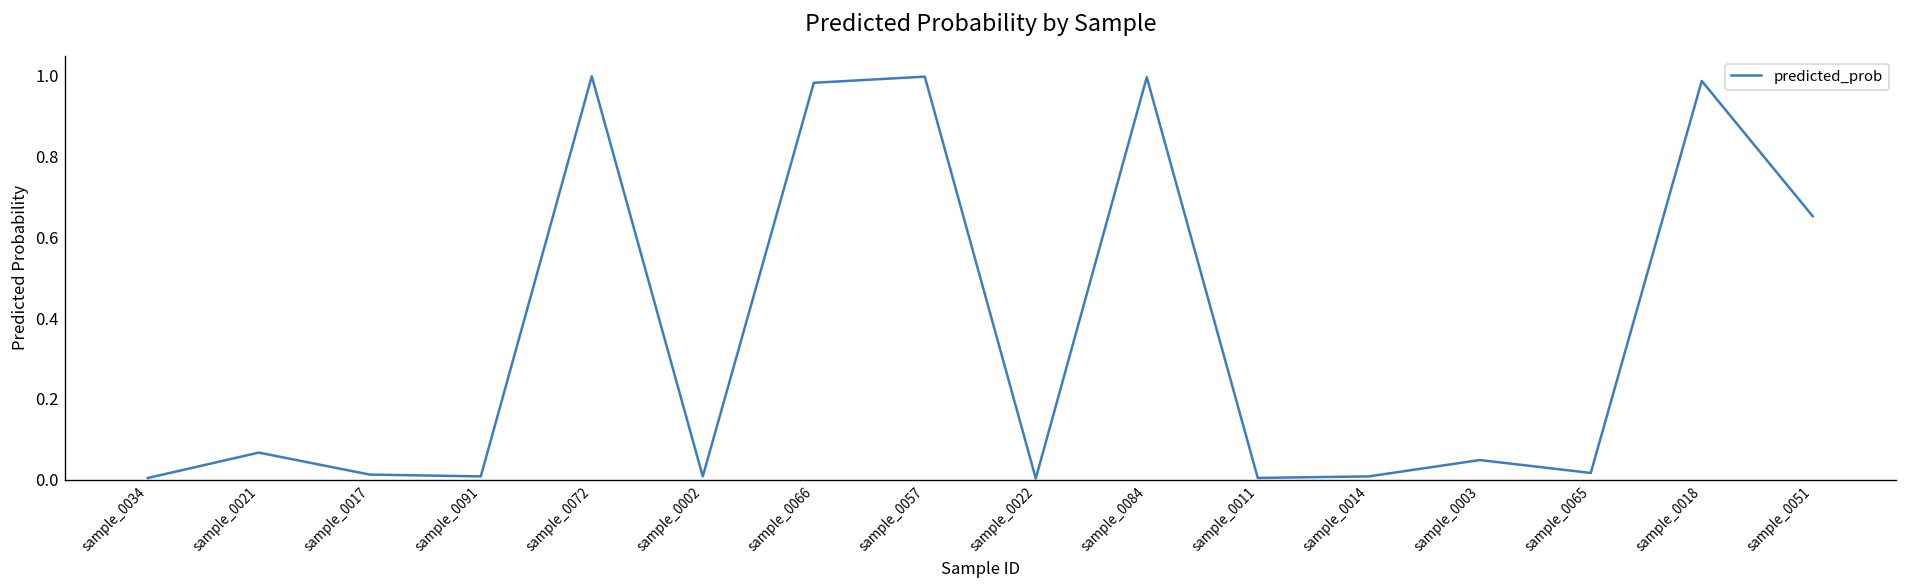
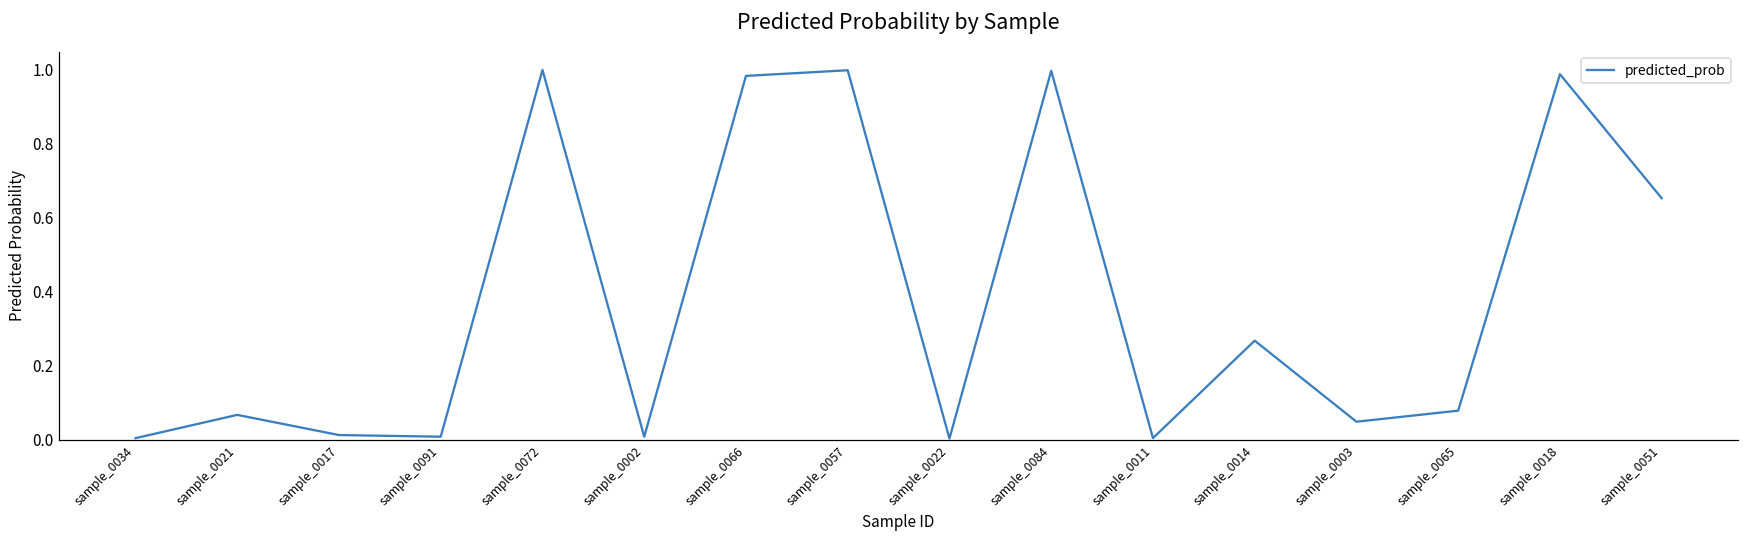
sample_0014: 0.01 -> 0.27
sample_0065: 0.02 -> 0.08
